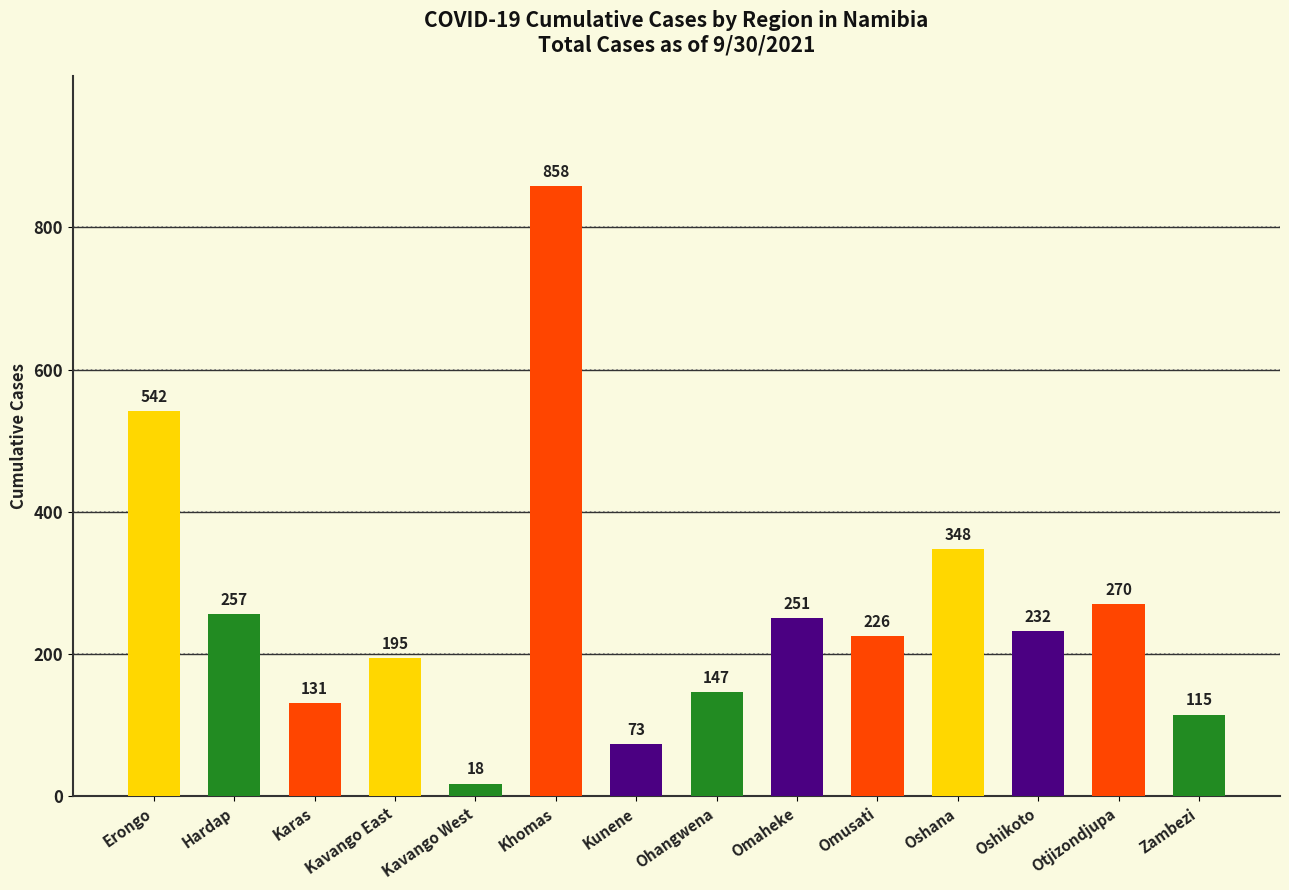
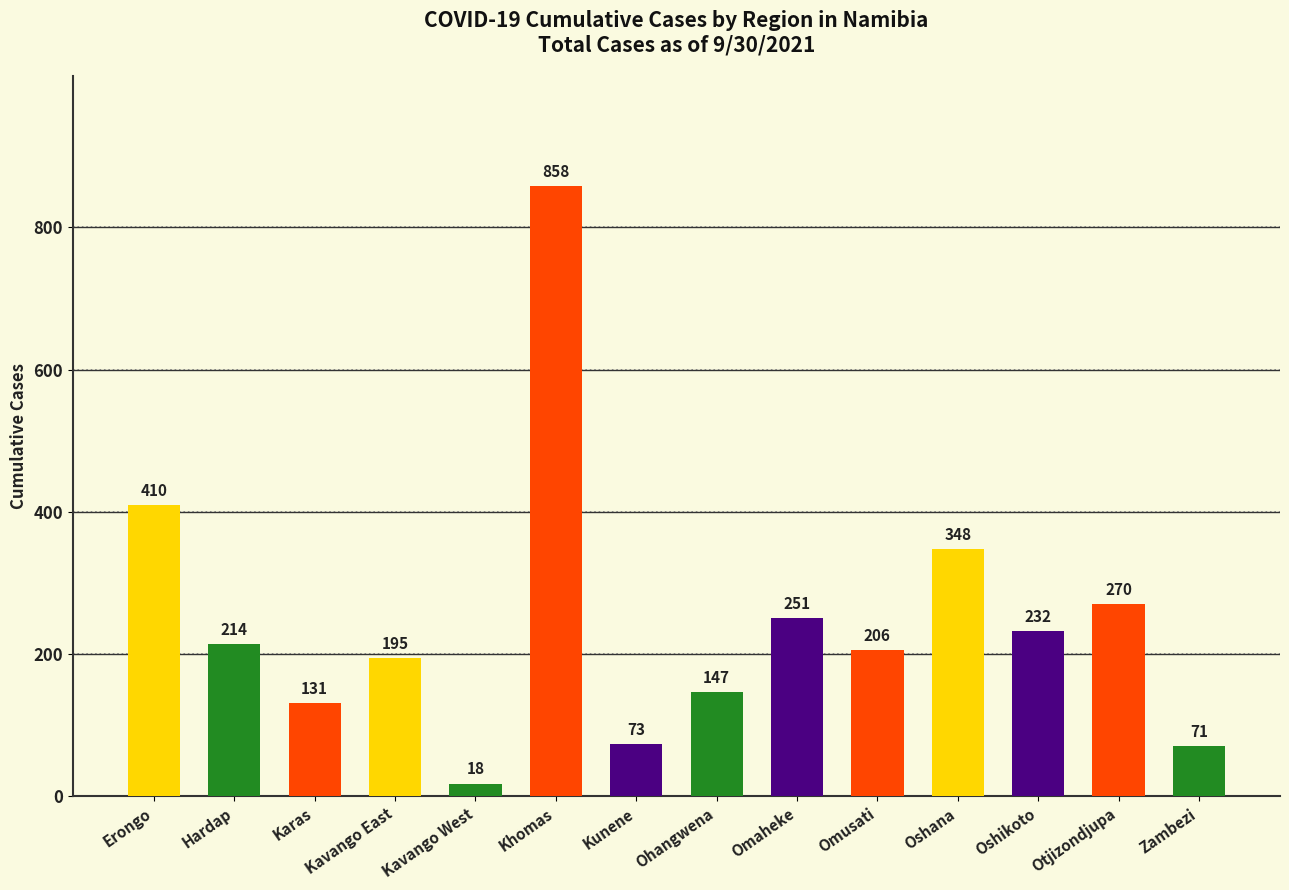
Erongo: 542 -> 410
Hardap: 257 -> 214
Omusati: 226 -> 206
Zambezi: 115 -> 71
